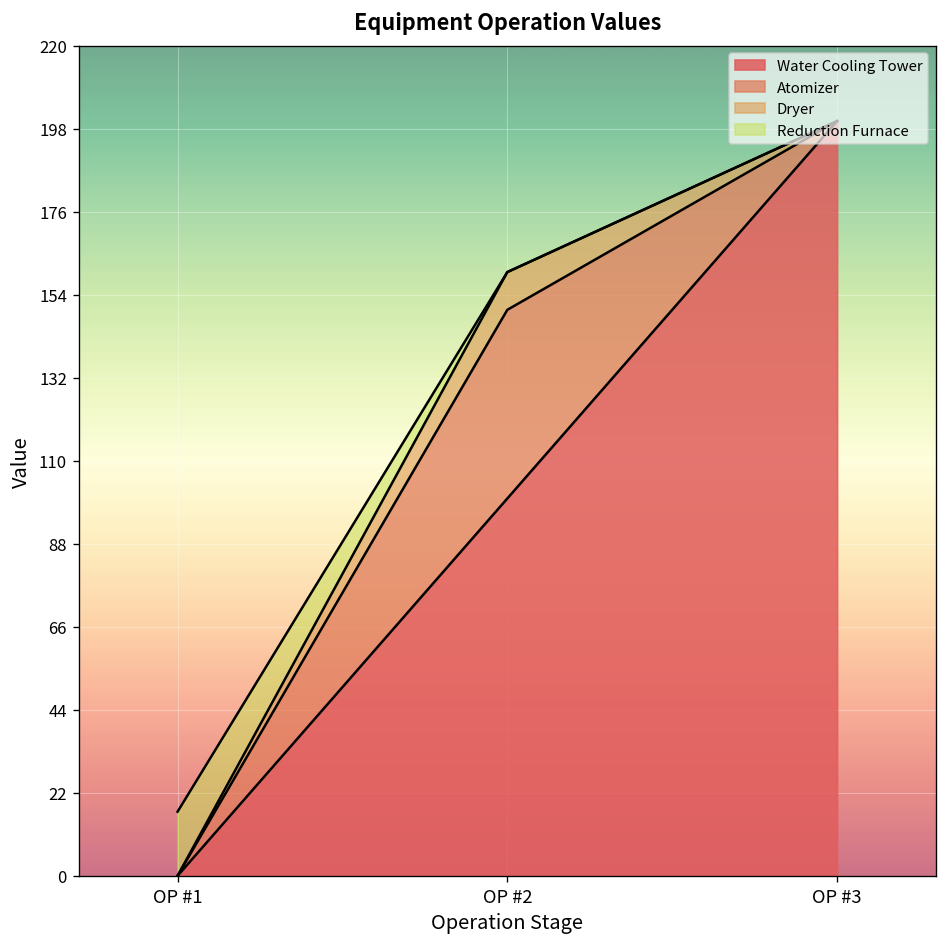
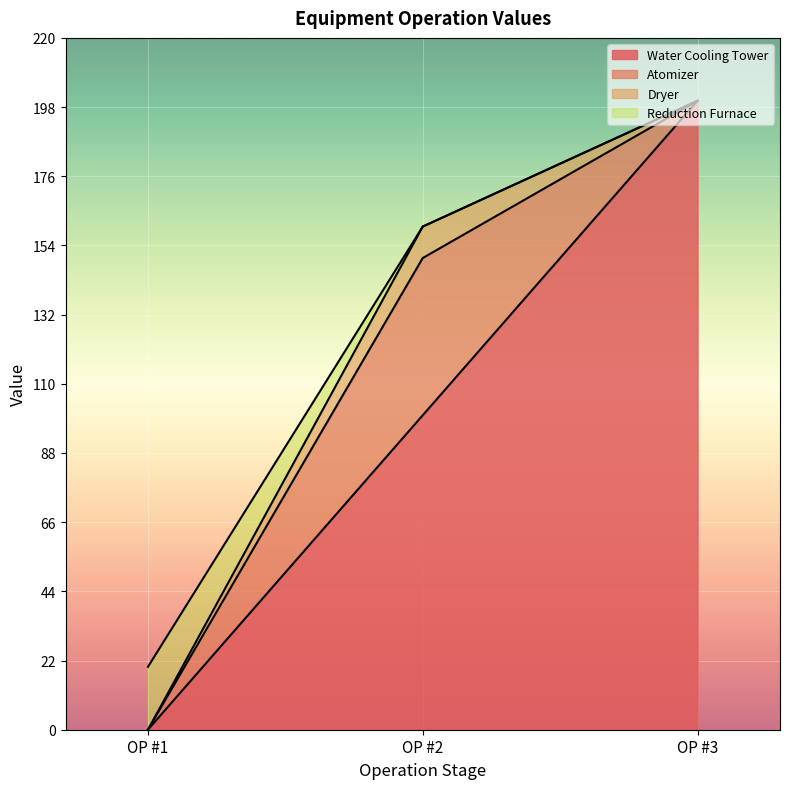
Reduction Furnace, OP #1: 17 -> 20
